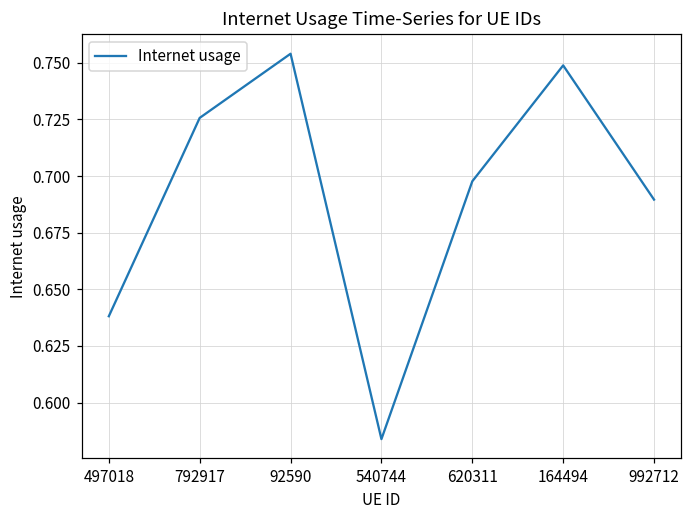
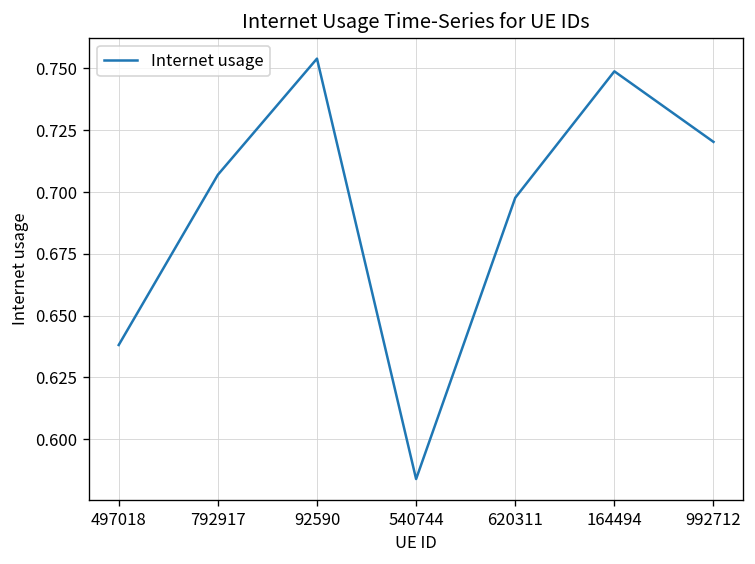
792917: 0.726 -> 0.707
992712: 0.690 -> 0.720
